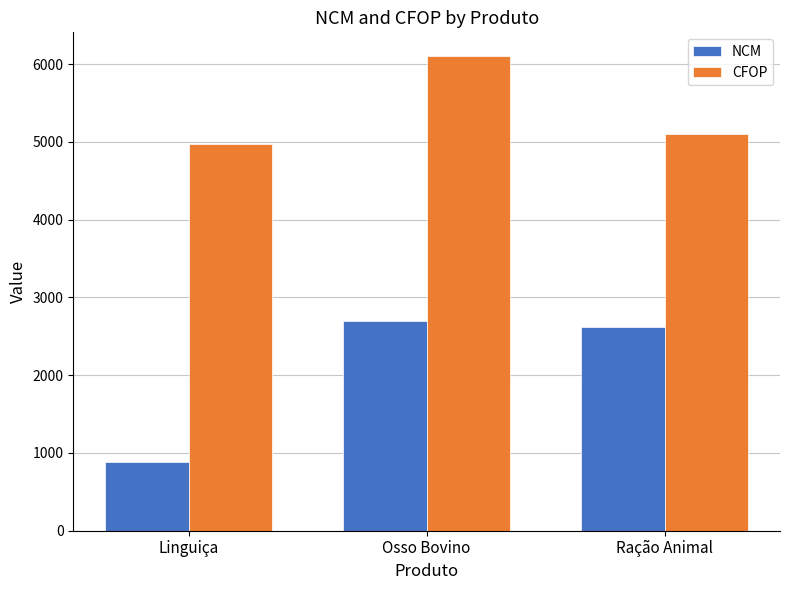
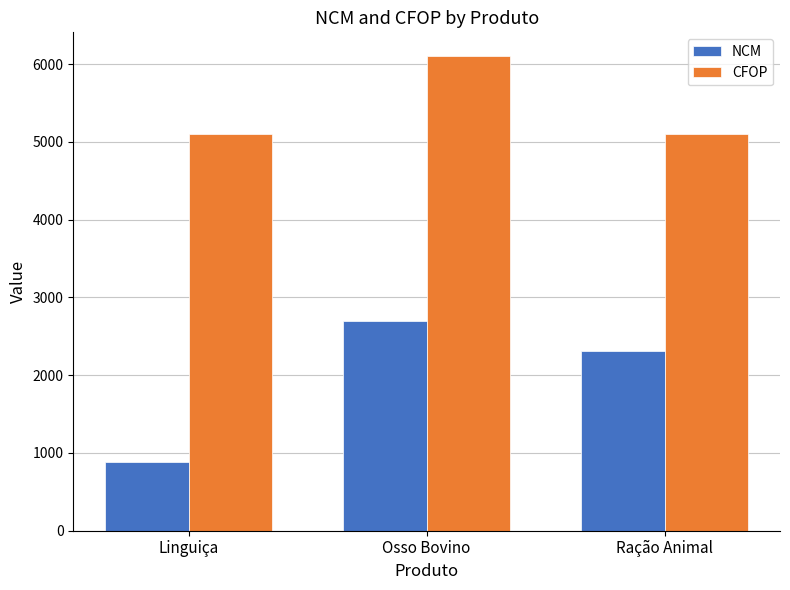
CFOP, Linguiça: 5000 -> 5100
NCM, Ração Animal: 2600 -> 2300
